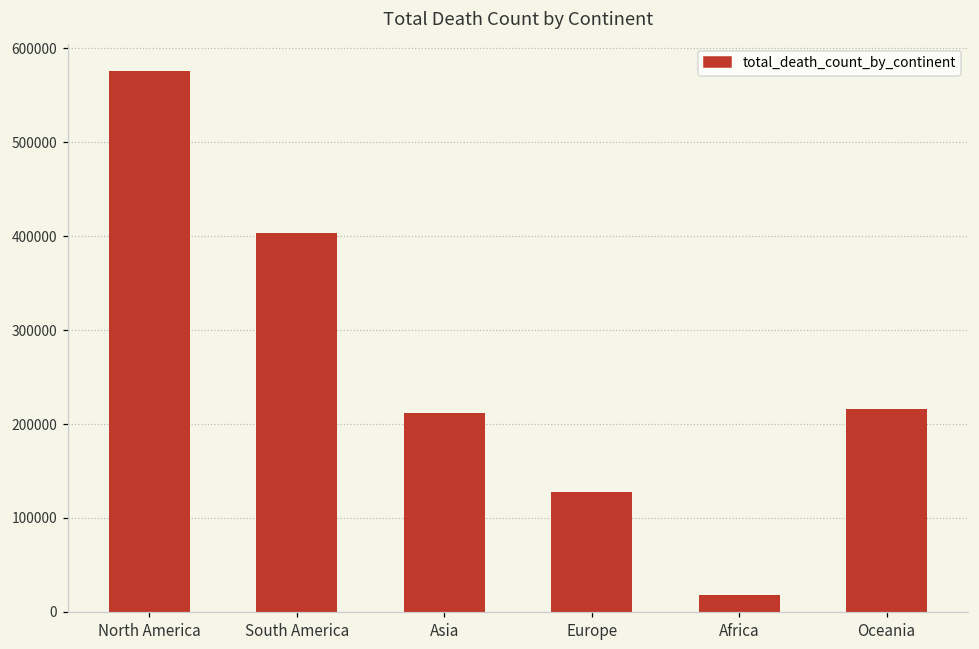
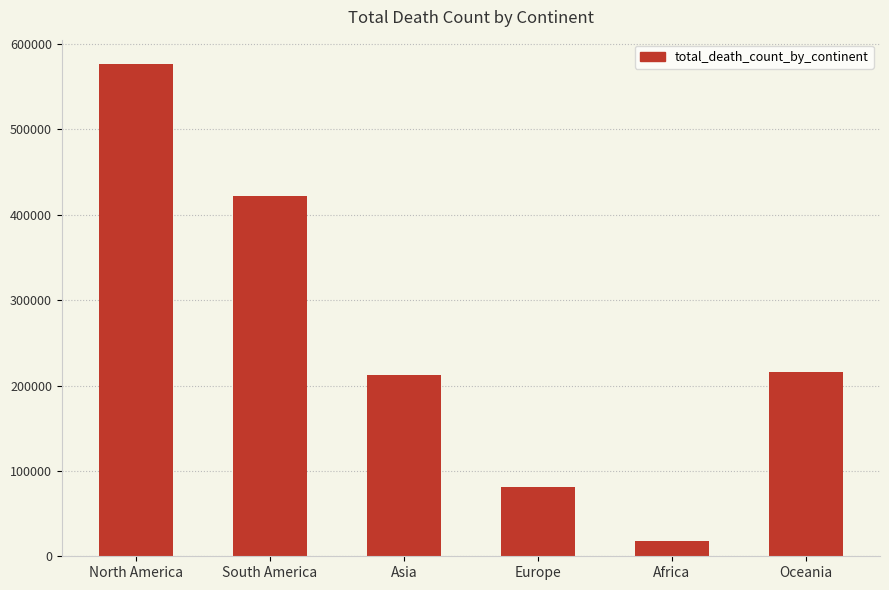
South America: 400000 -> 420000
Europe: 130000 -> 80000
